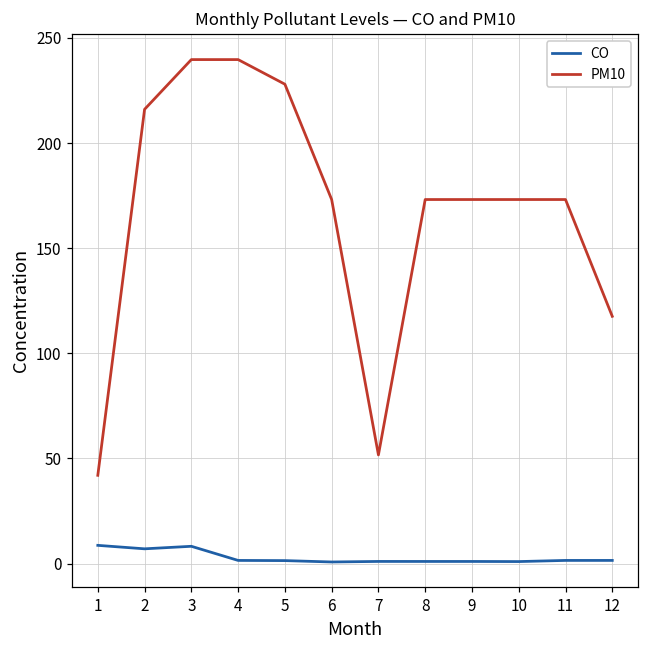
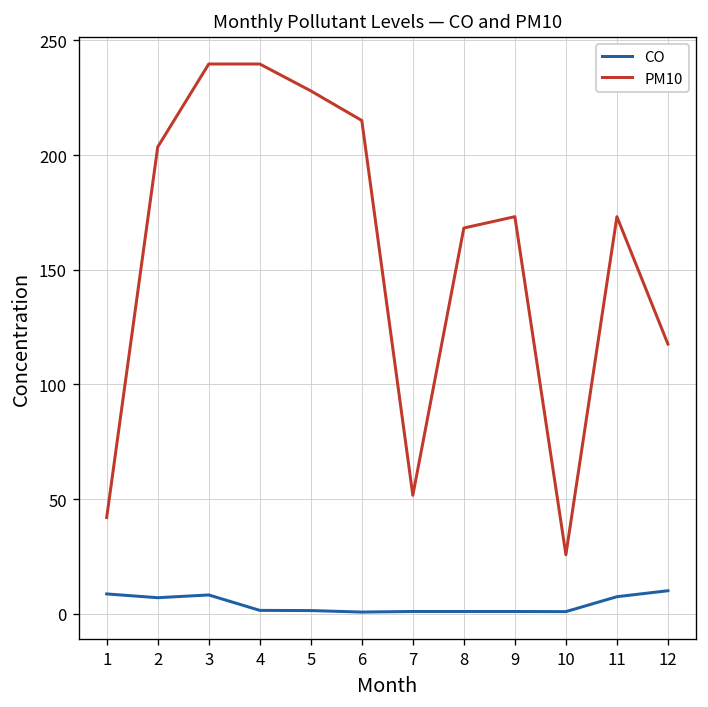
PM10, 2: 216 -> 204
PM10, 6: 173 -> 215
PM10, 8: 173 -> 168
PM10, 10: 173 -> 26
CO, 11: 2 -> 7
CO, 12: 2 -> 10
